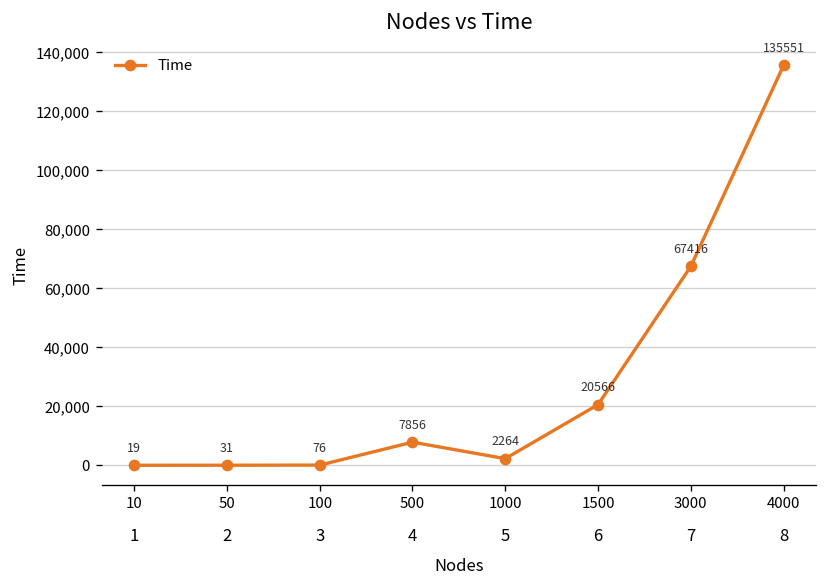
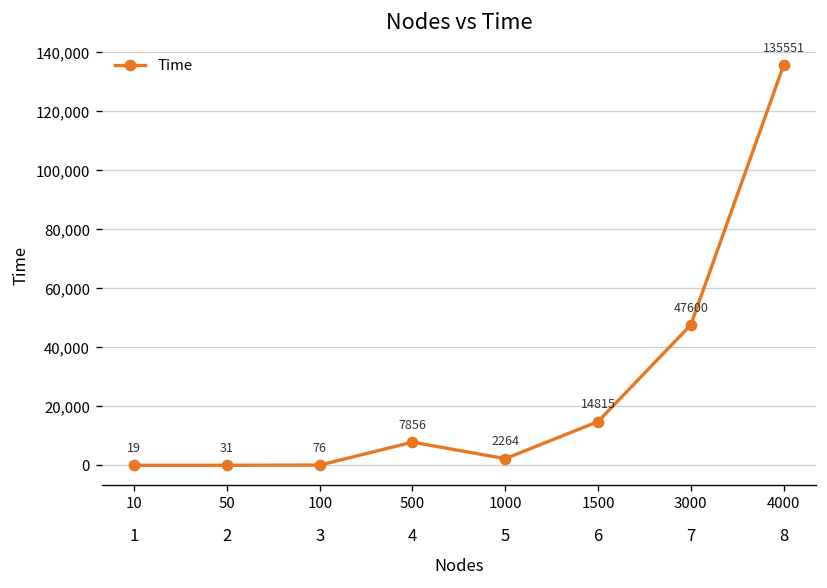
1500: 20566 -> 14815
3000: 67416 -> 47600
